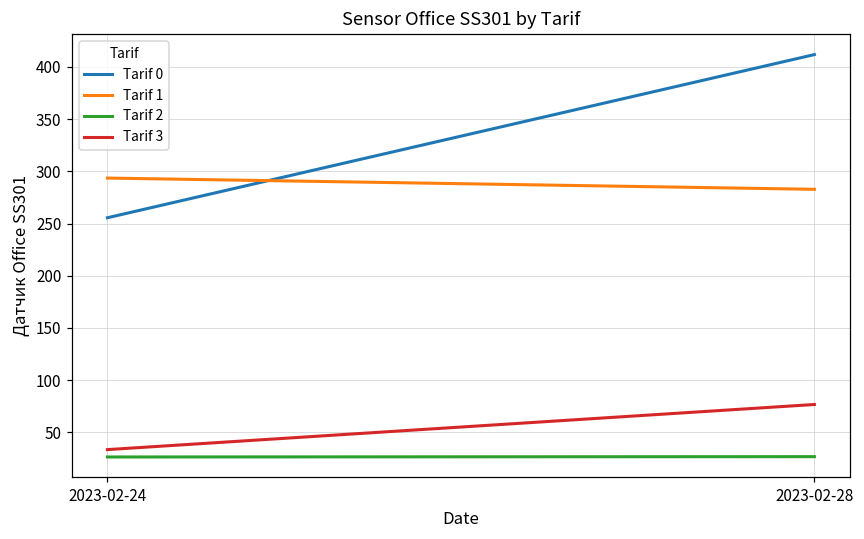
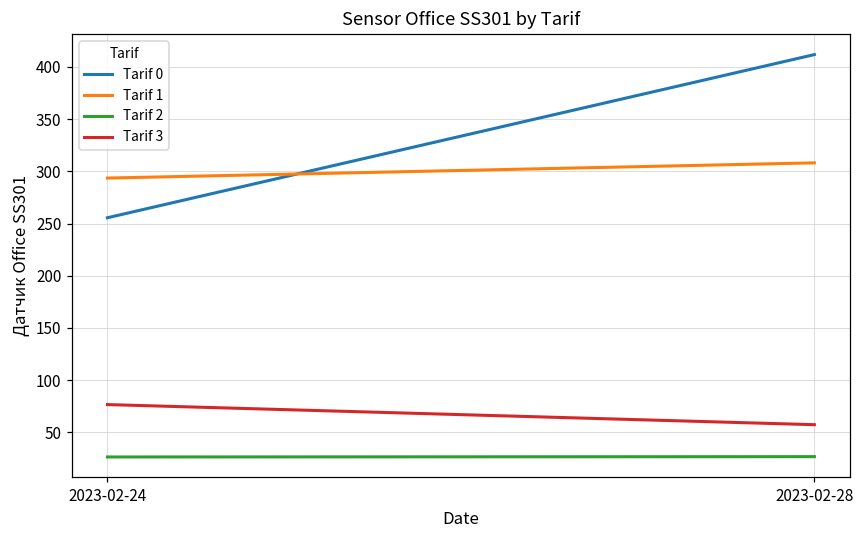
Tarif 3, 2023-02-24: 30 -> 80
Tarif 1, 2023-02-28: 280 -> 310
Tarif 3, 2023-02-28: 80 -> 60
